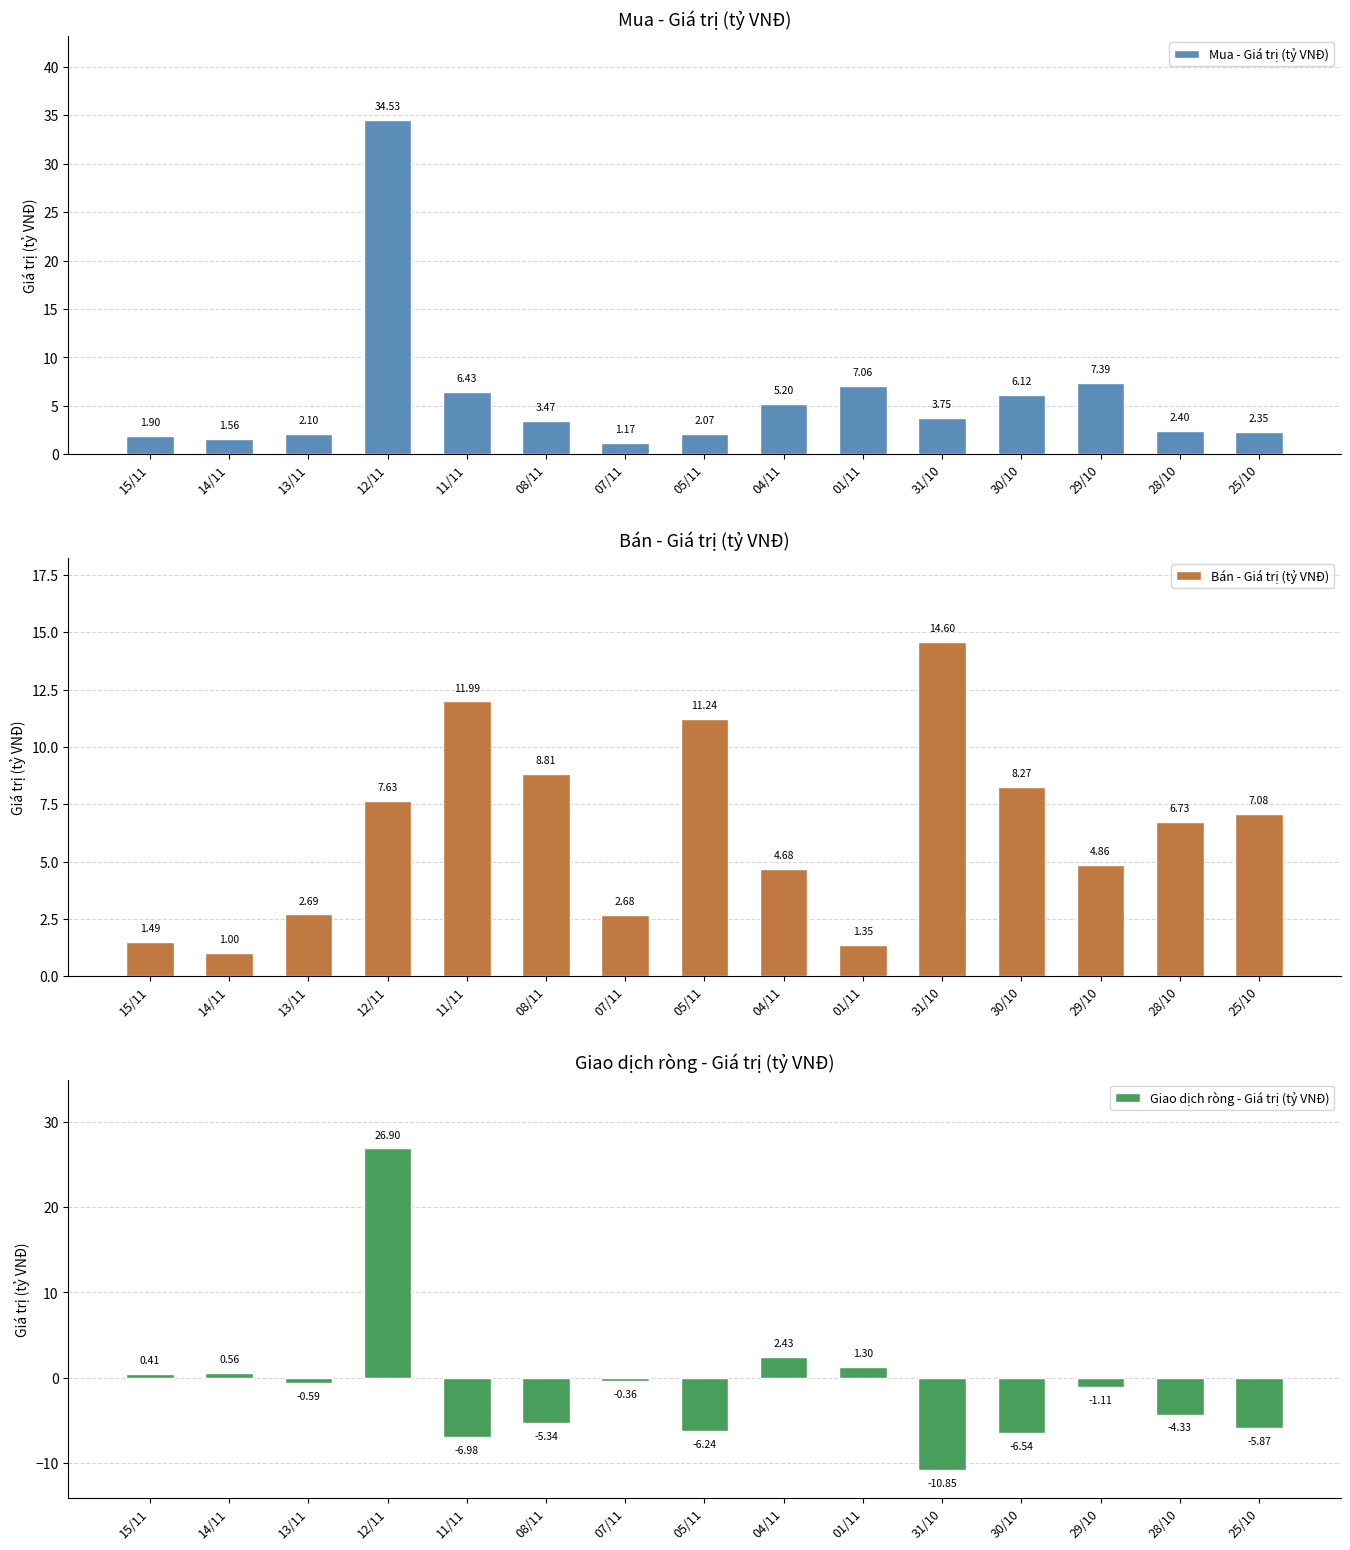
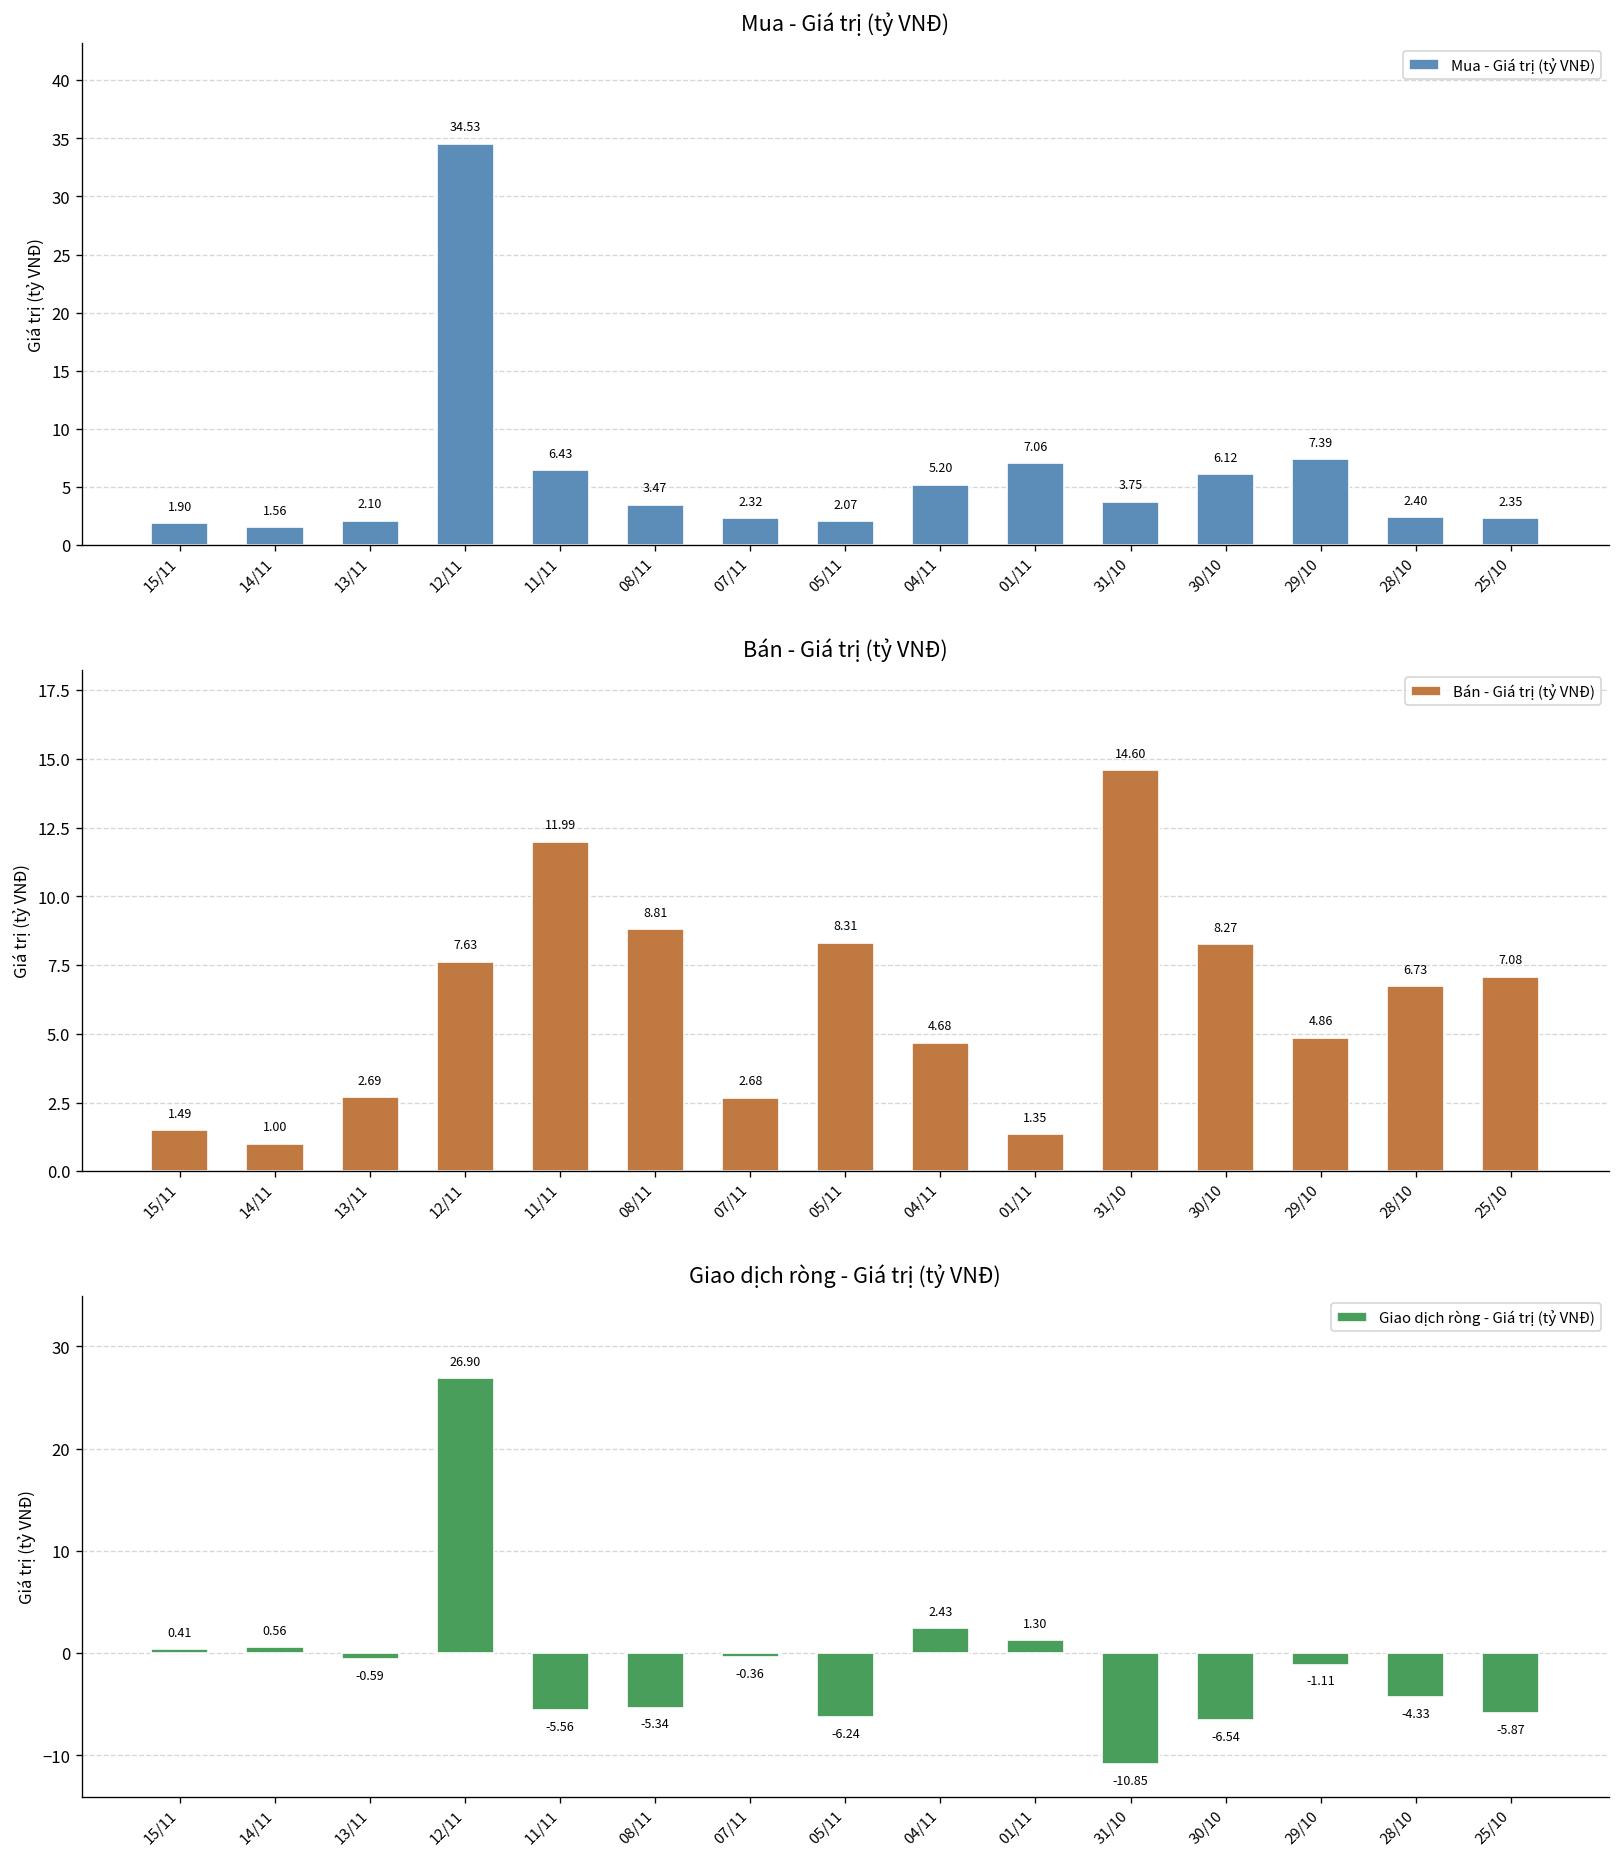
Mua - Giá trị (tỷ VNĐ), 07/11: 1.17 -> 2.32
Bán - Giá trị (tỷ VNĐ), 05/11: 11.24 -> 8.31
Giao dịch ròng - Giá trị (tỷ VNĐ), 11/11: -6.98 -> -5.56
